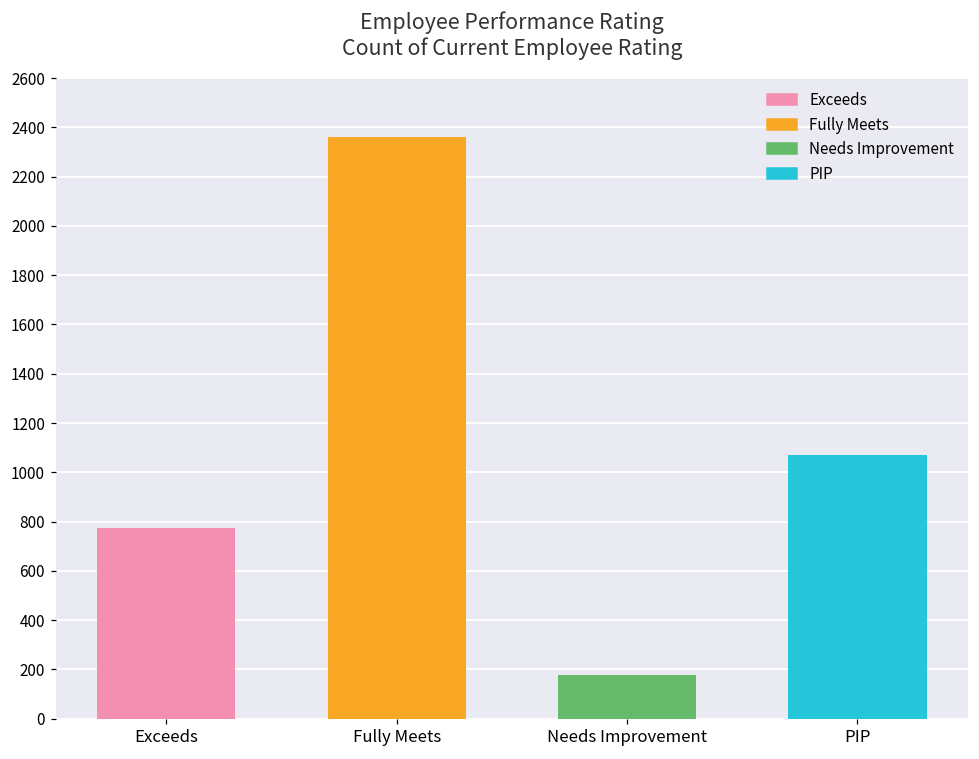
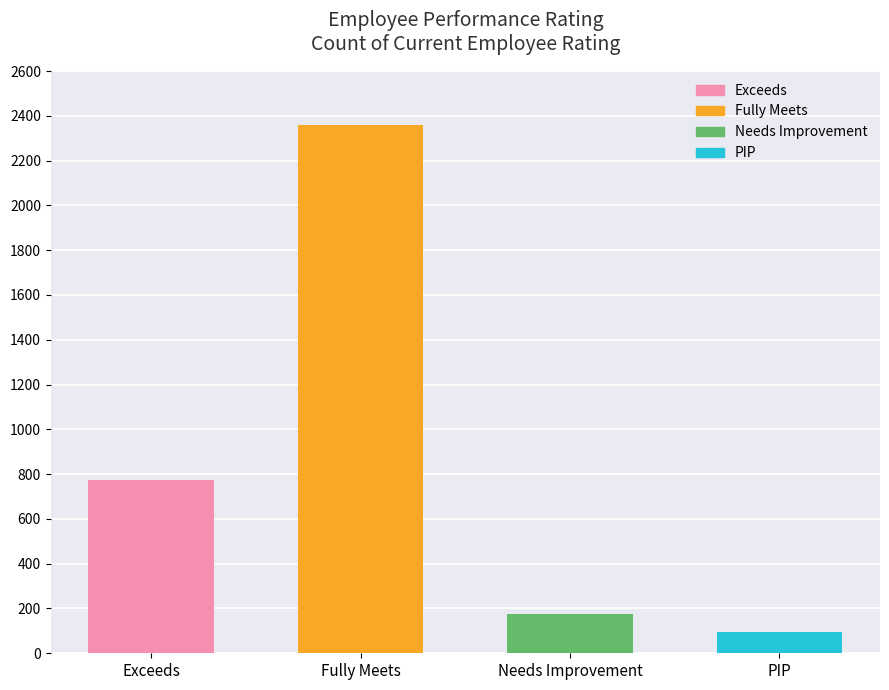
PIP: 1070 -> 90
